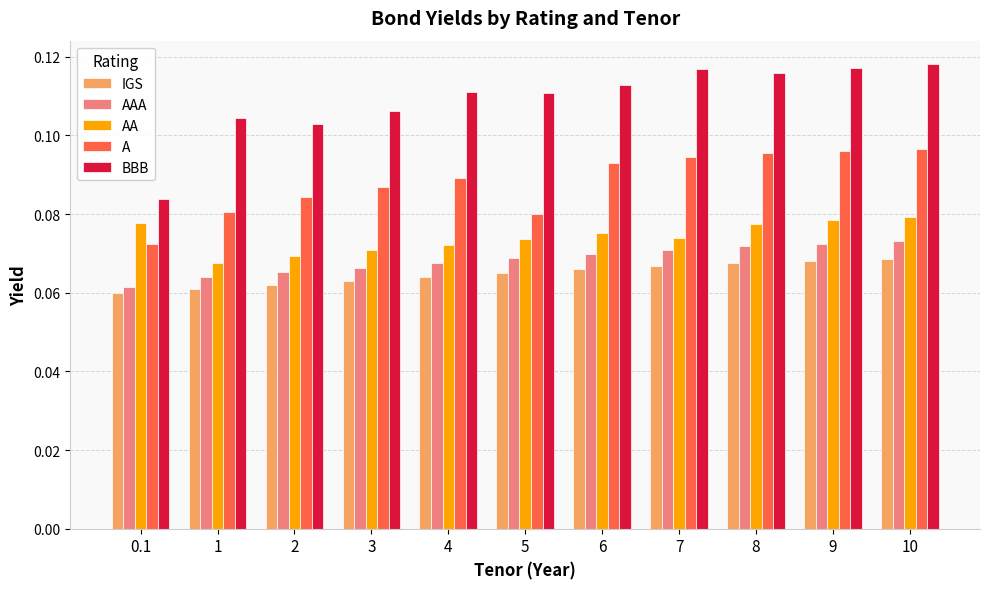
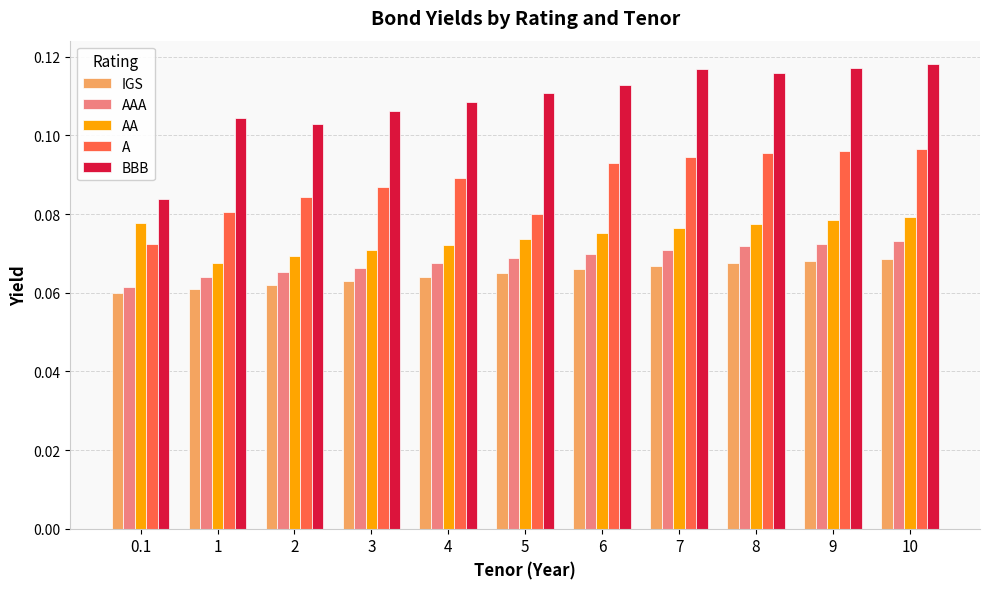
BBB, 4: 0.111 -> 0.109
AA, 7: 0.074 -> 0.076
